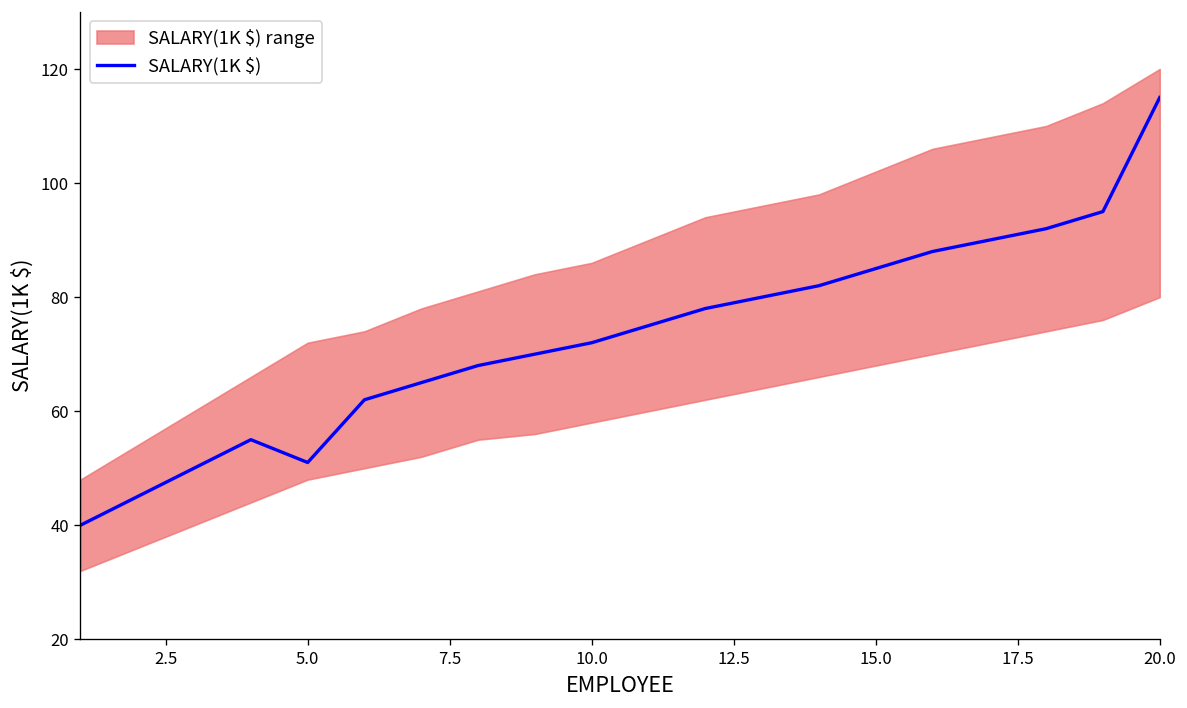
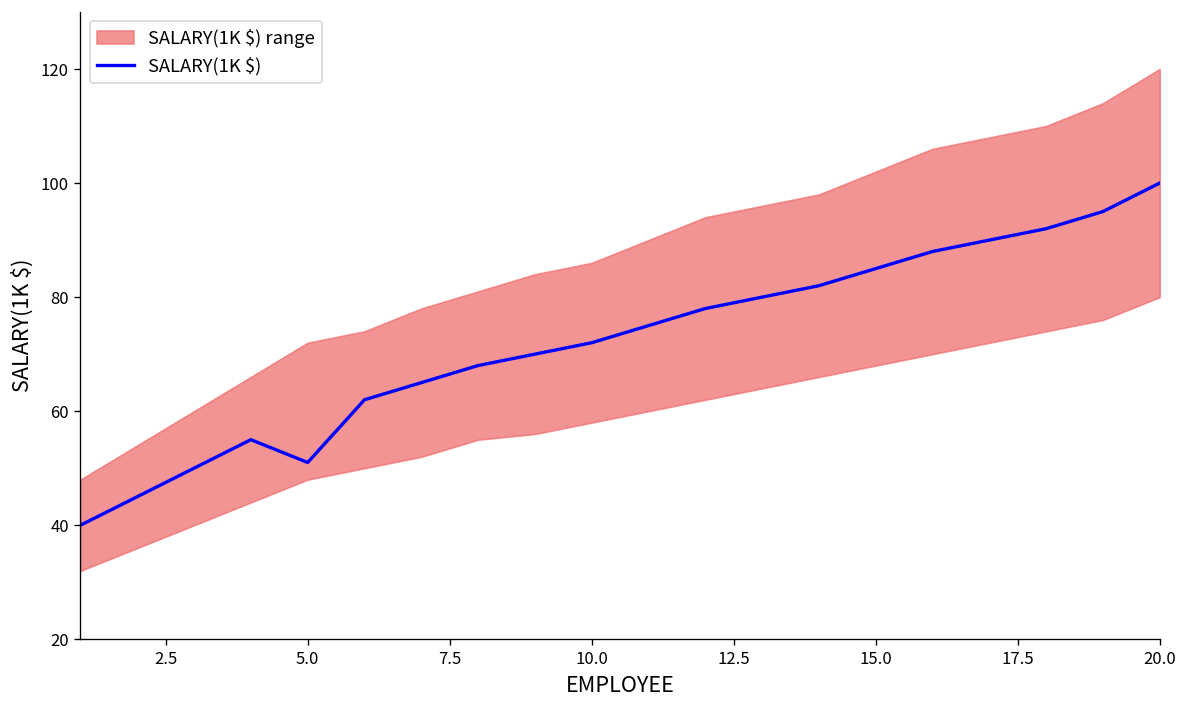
SALARY(1K $), 20.0: 115 -> 100
